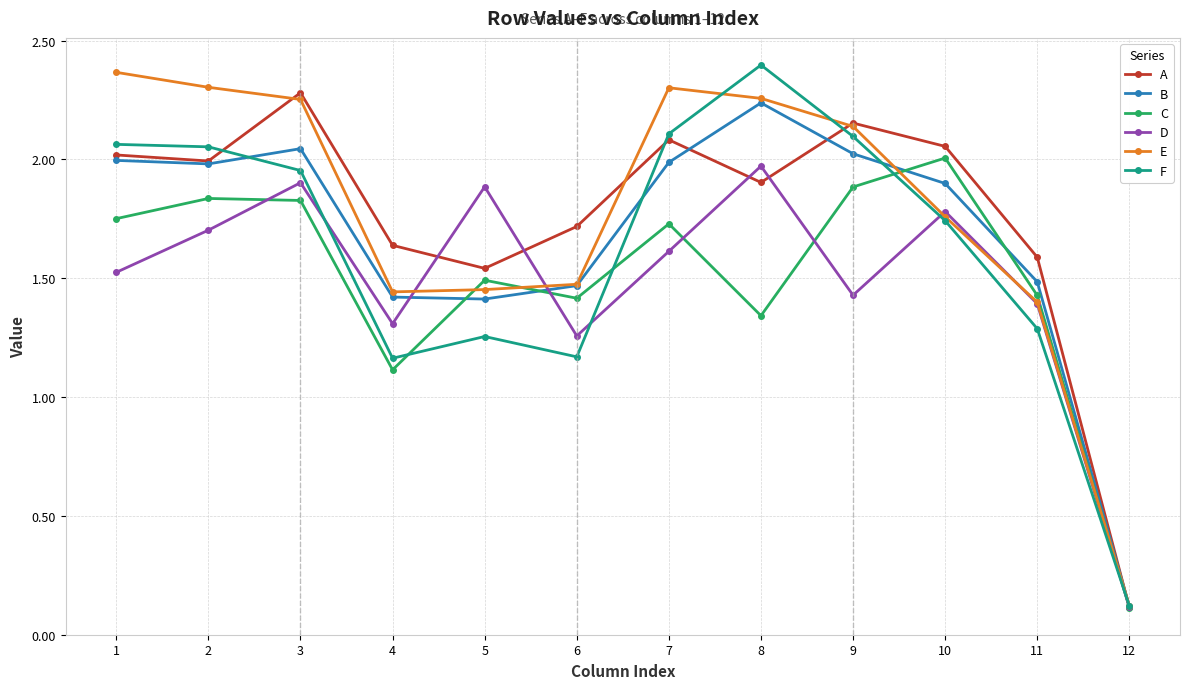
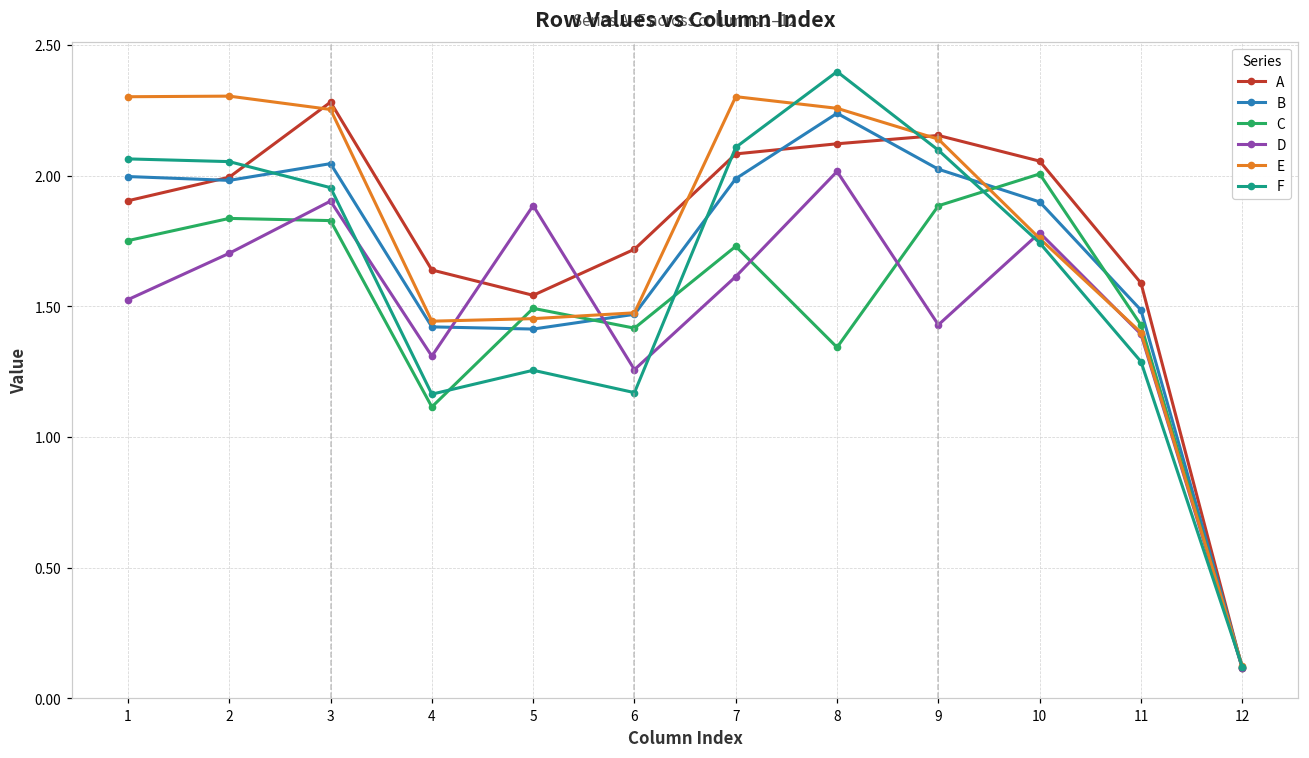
A, 1: 2.02 -> 1.90
E, 1: 2.37 -> 2.30
A, 8: 1.90 -> 2.12
D, 8: 1.97 -> 2.02
